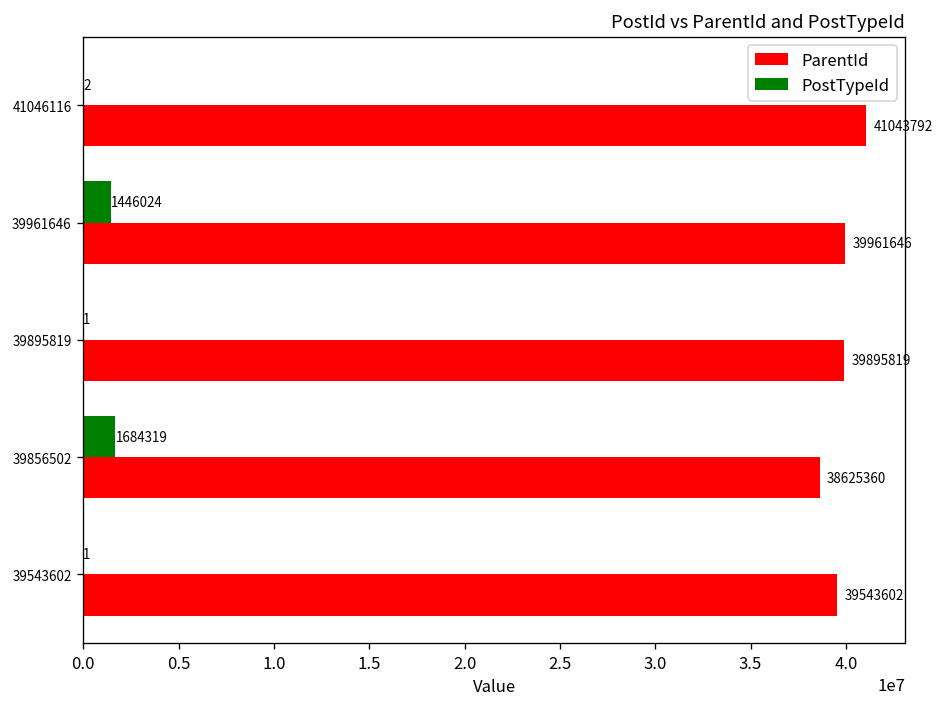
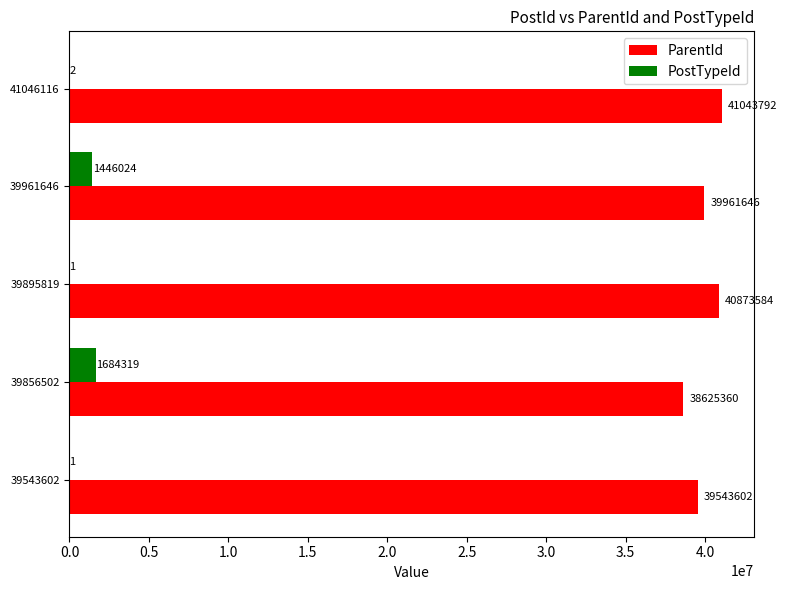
ParentId, 39895819: 39895819 -> 40873584
